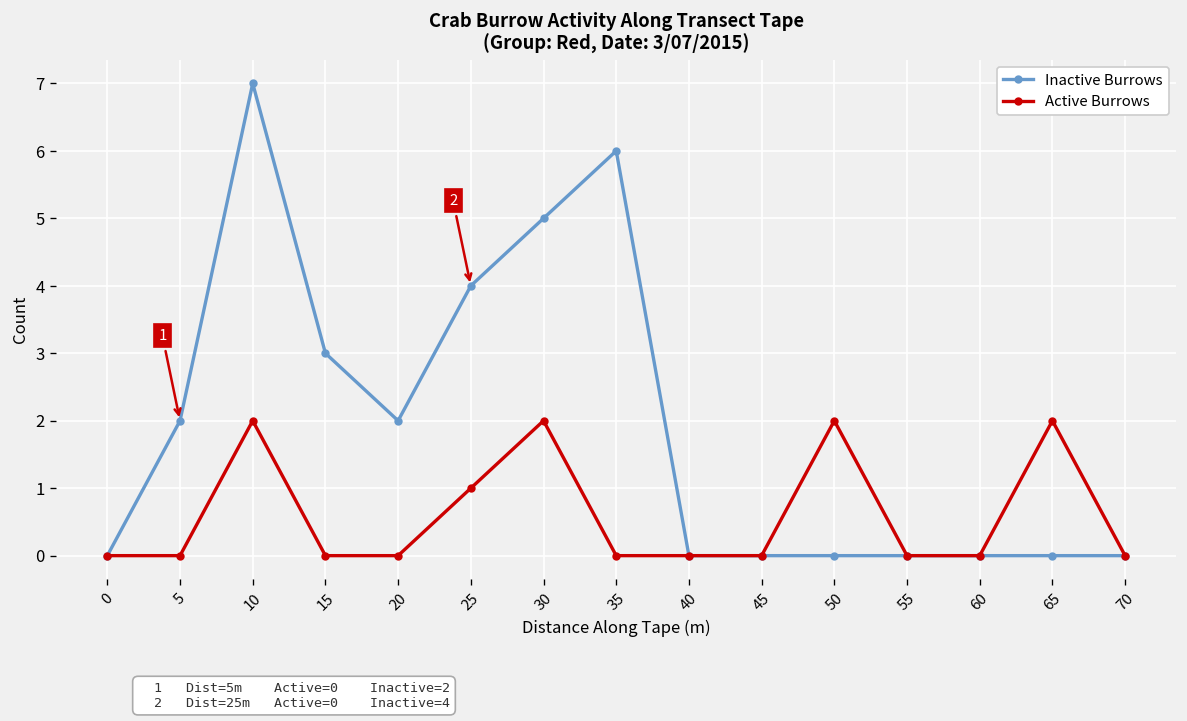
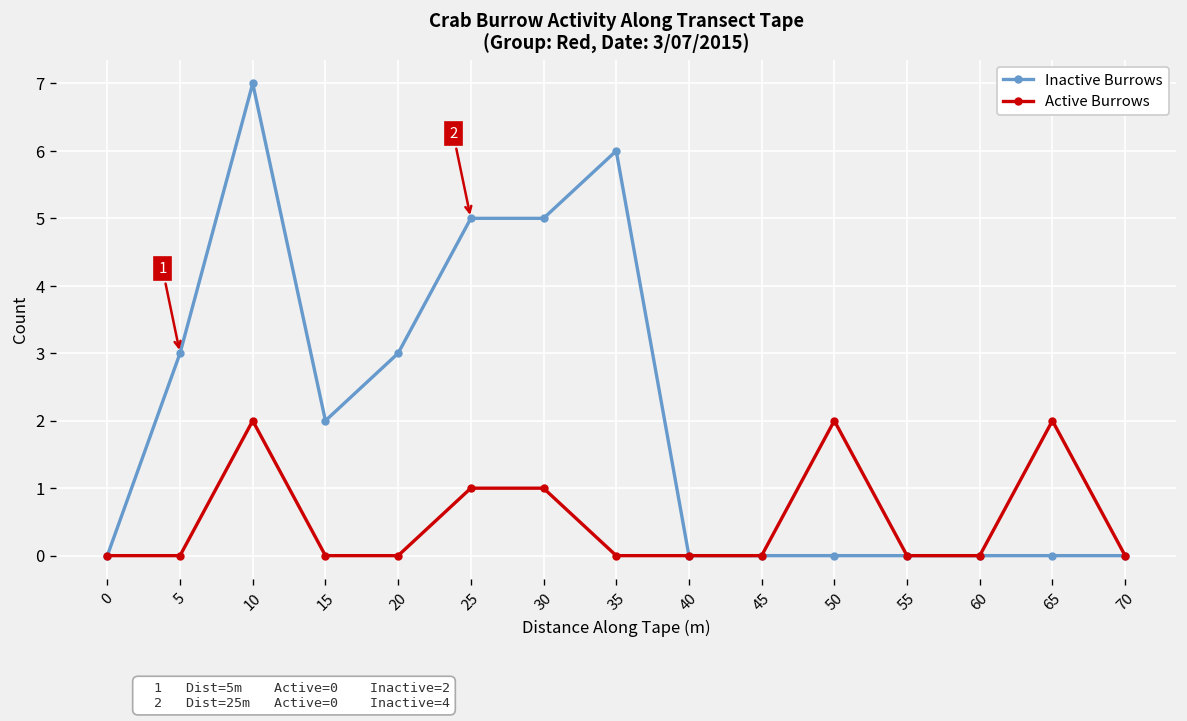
Inactive Burrows, 5: 2 -> 3
Inactive Burrows, 15: 3 -> 2
Inactive Burrows, 20: 2 -> 3
Inactive Burrows, 25: 4 -> 5
Active Burrows, 30: 2 -> 1
